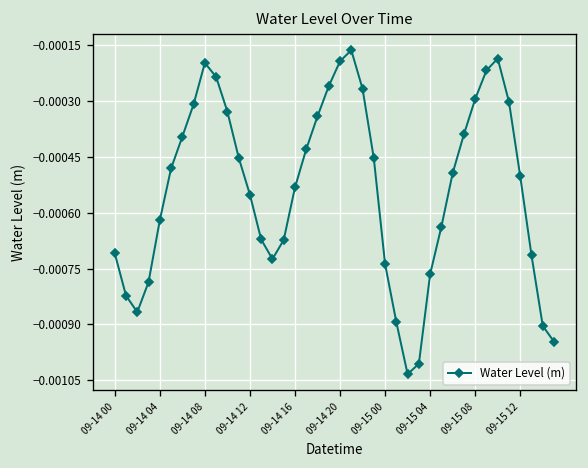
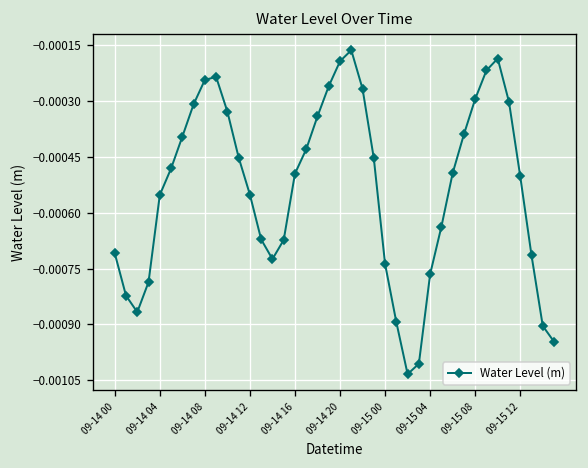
09-14 04: -0.00062 -> -0.00055
09-14 08: -0.00020 -> -0.00024
09-14 16: -0.00053 -> -0.00050
